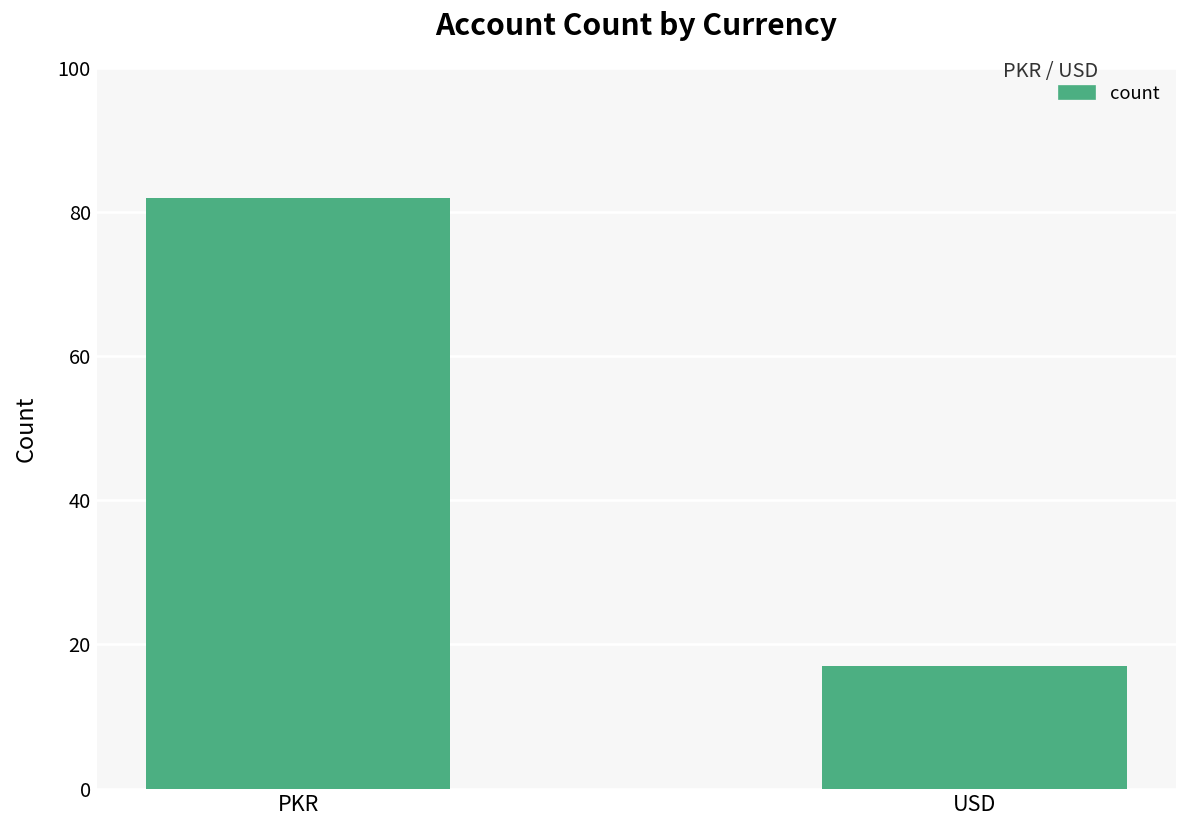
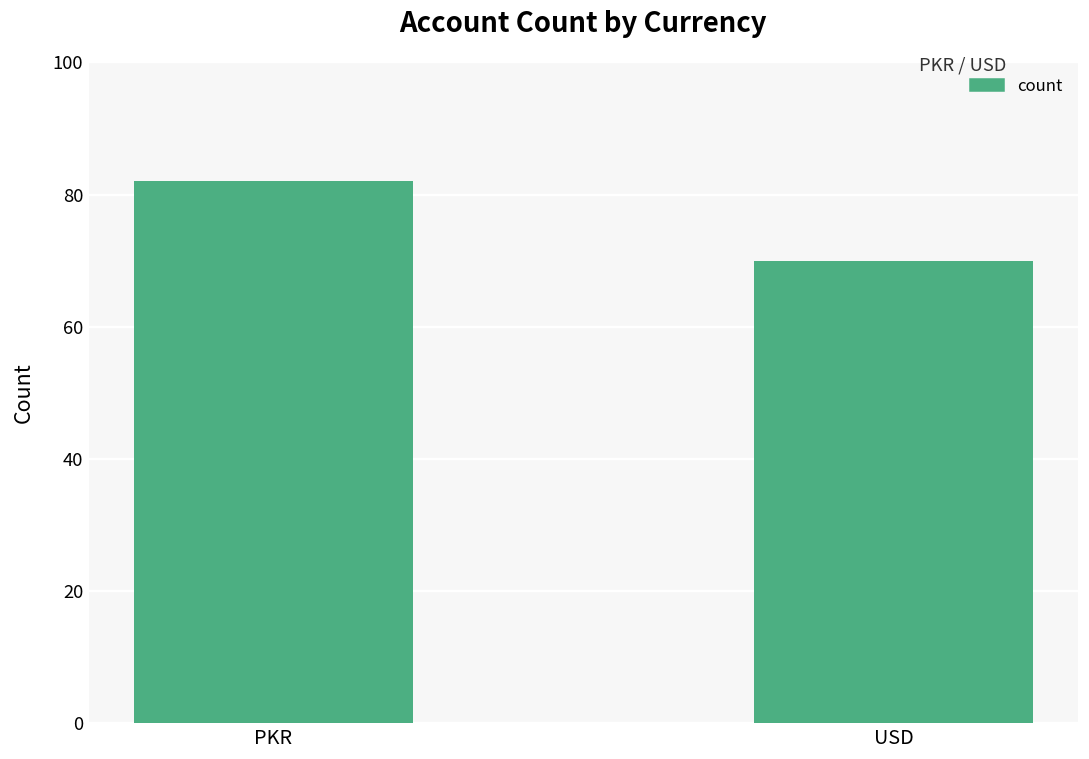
USD: 17 -> 70
